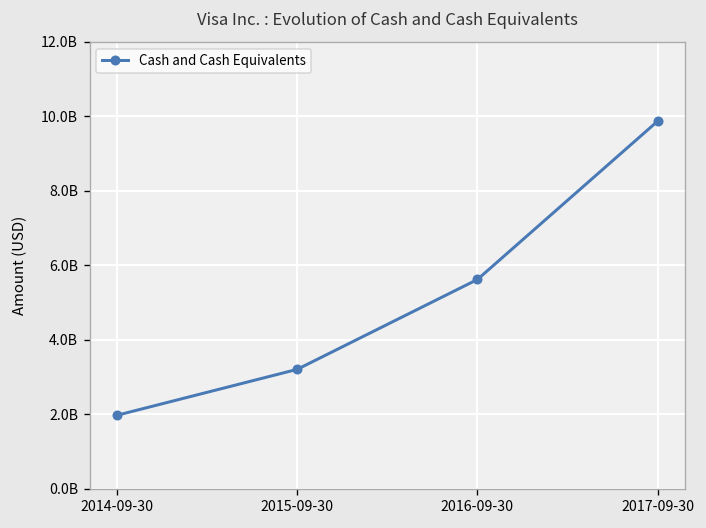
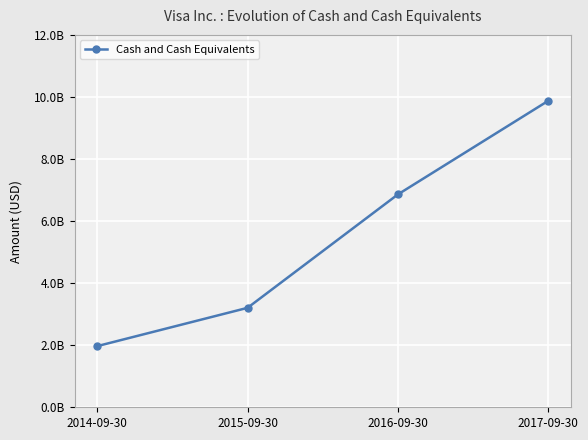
2016-09-30: 5600000000 -> 6900000000
